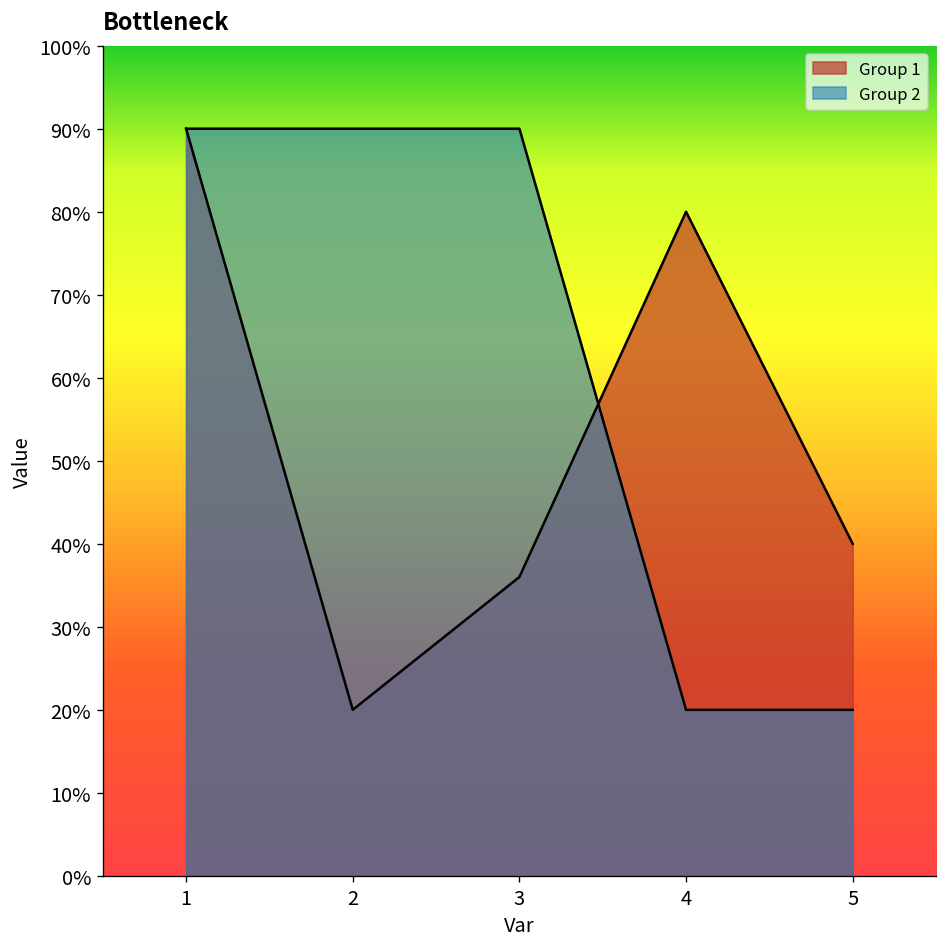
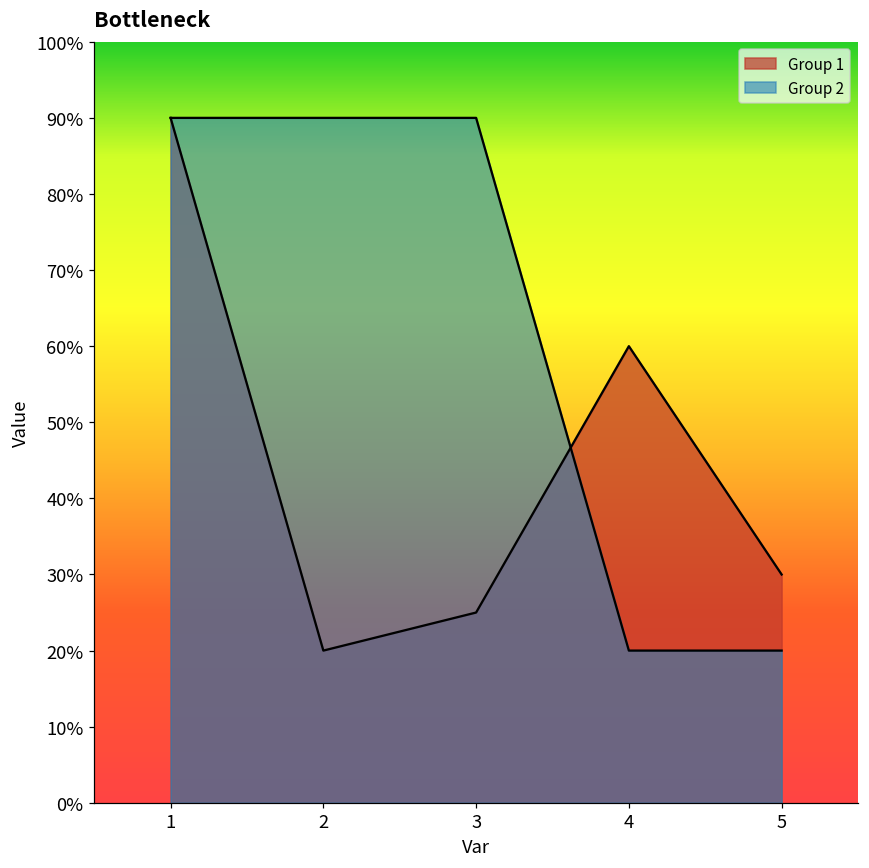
Group 1, 3: 36% -> 25%
Group 1, 4: 80% -> 60%
Group 1, 5: 40% -> 30%
